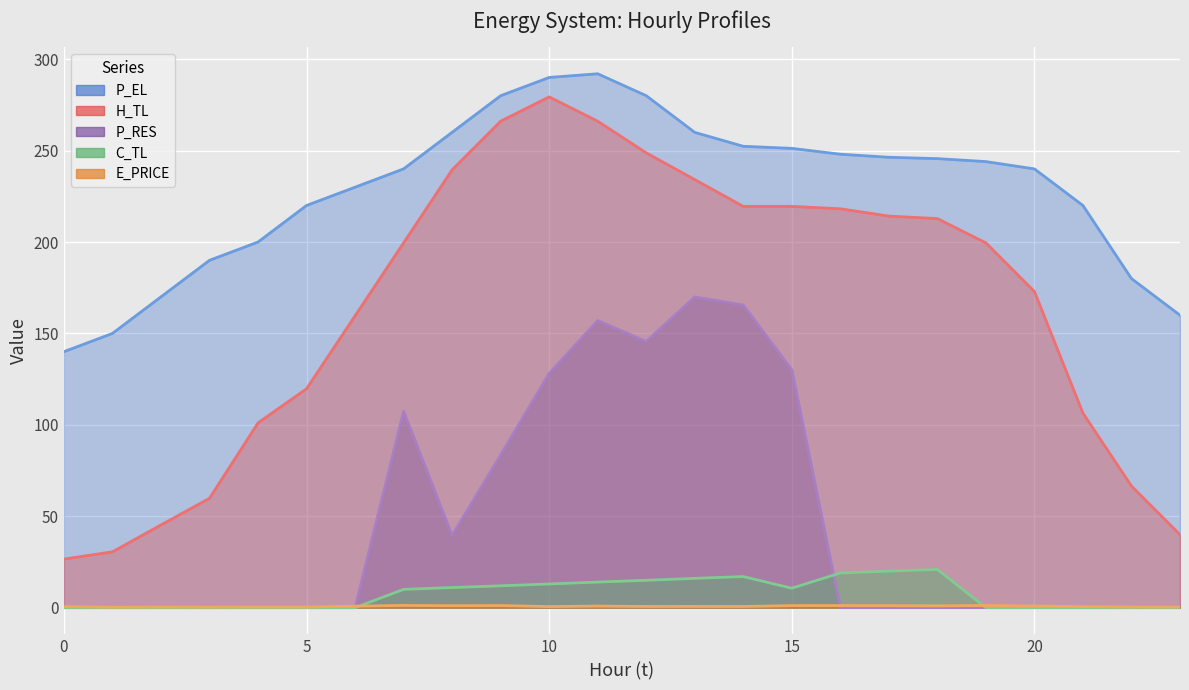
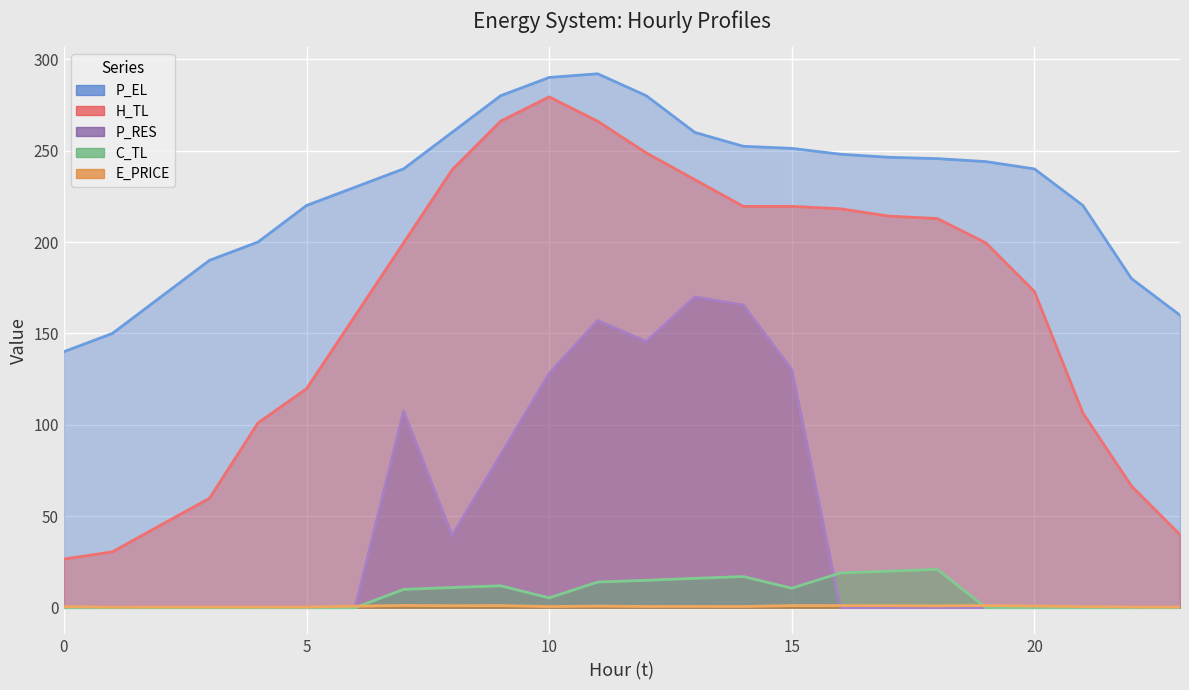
C_TL, 10: 13 -> 5
